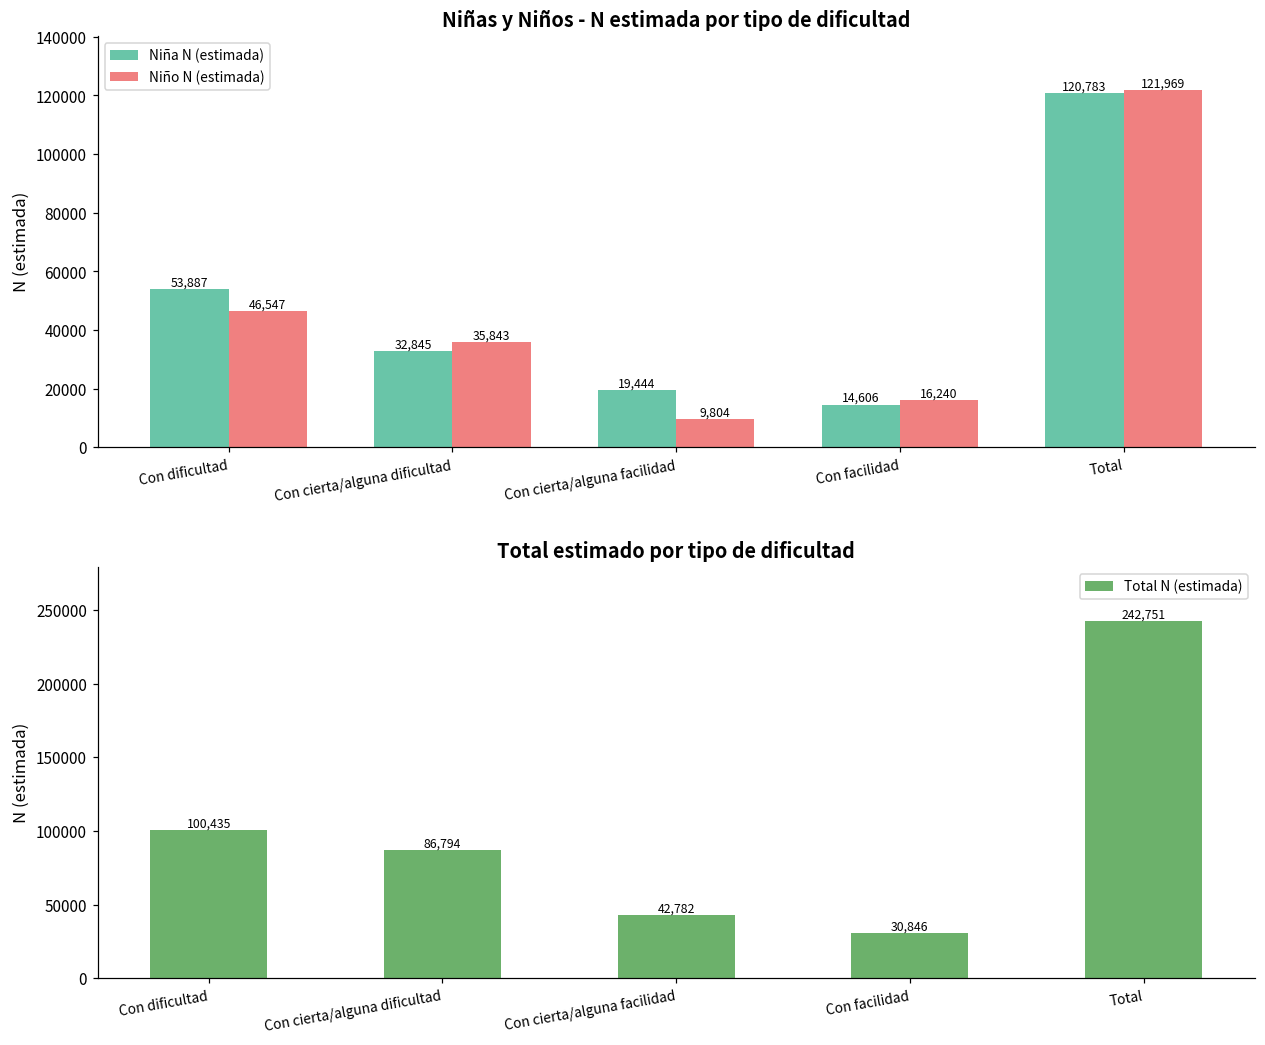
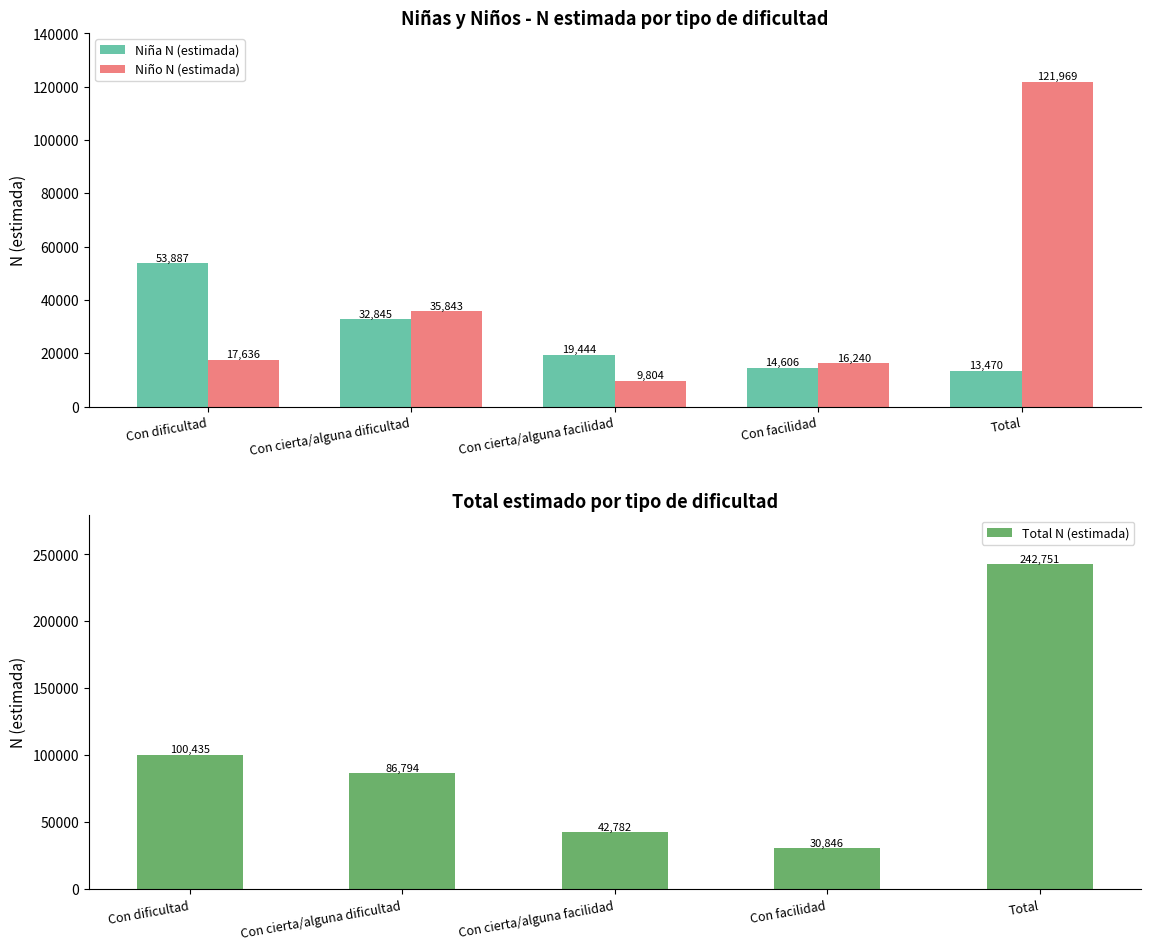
Niñas y Niños - N estimada por tipo de dificultad, Niño N (estimada), Con dificultad: 46,547 -> 17,636
Niñas y Niños - N estimada por tipo de dificultad, Niña N (estimada), Total: 120,783 -> 13,470
